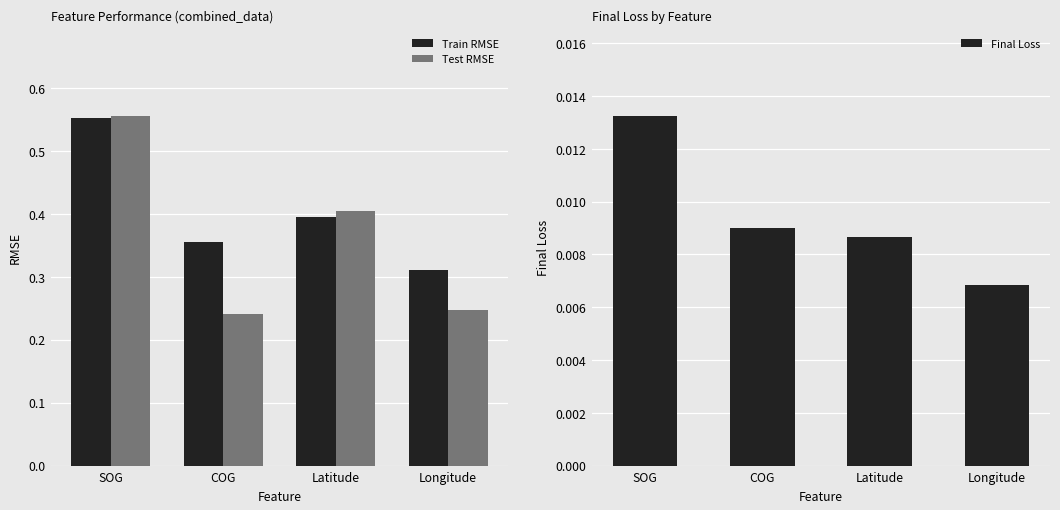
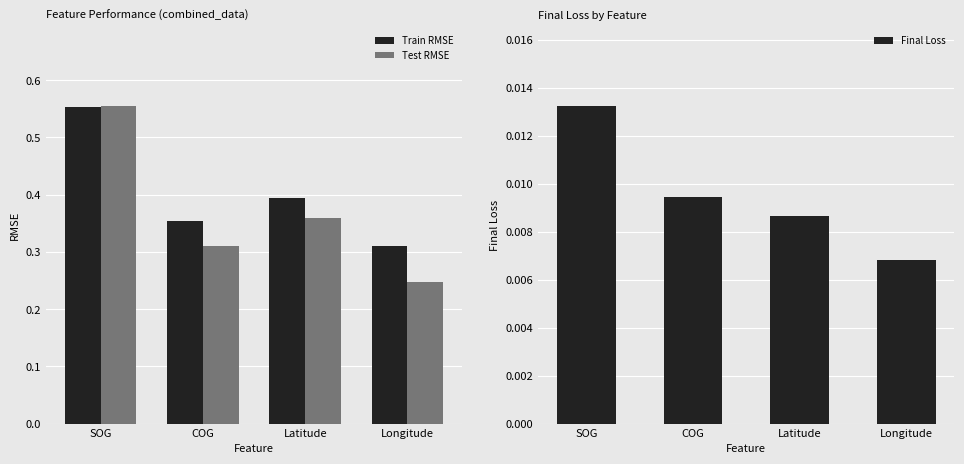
Feature Performance (combined_data), Test RMSE, COG: 0.24 -> 0.31
Feature Performance (combined_data), Test RMSE, Latitude: 0.40 -> 0.36
Final Loss by Feature, COG: 0.0090 -> 0.0094
